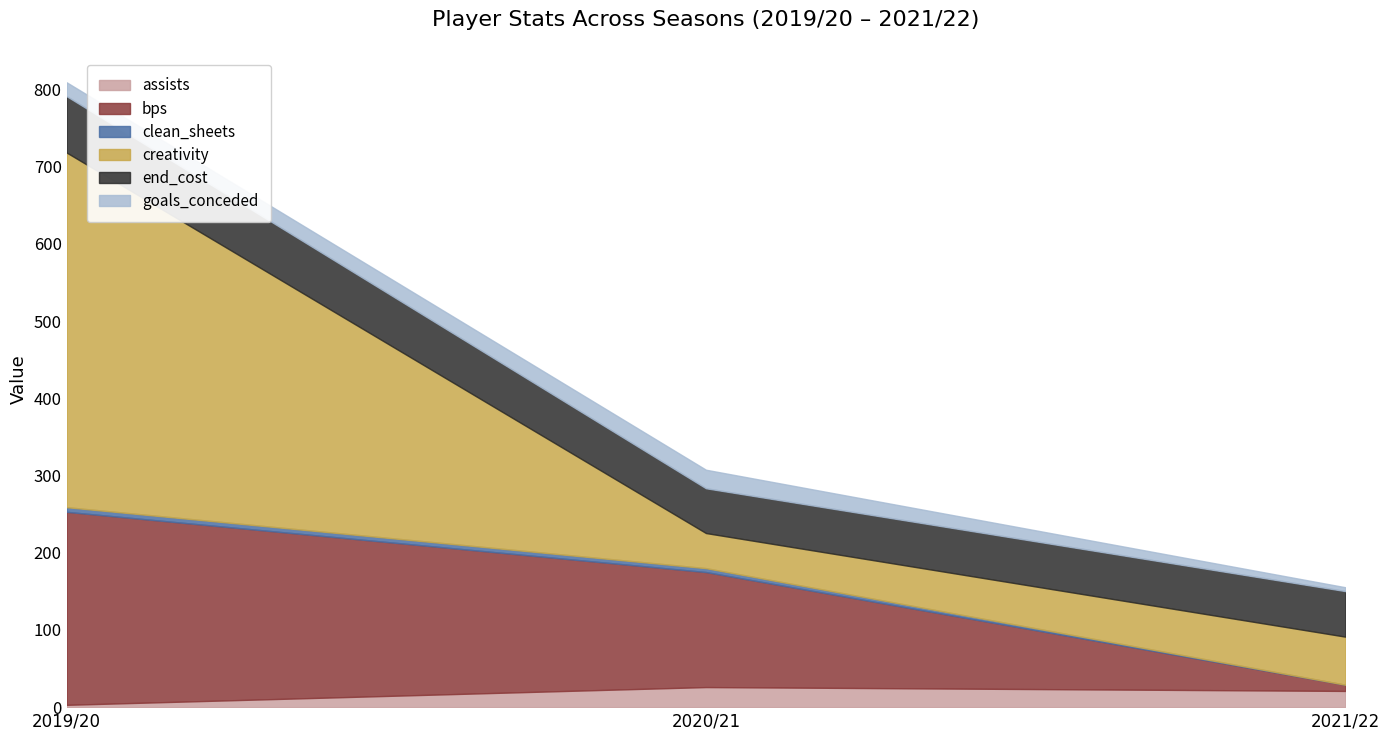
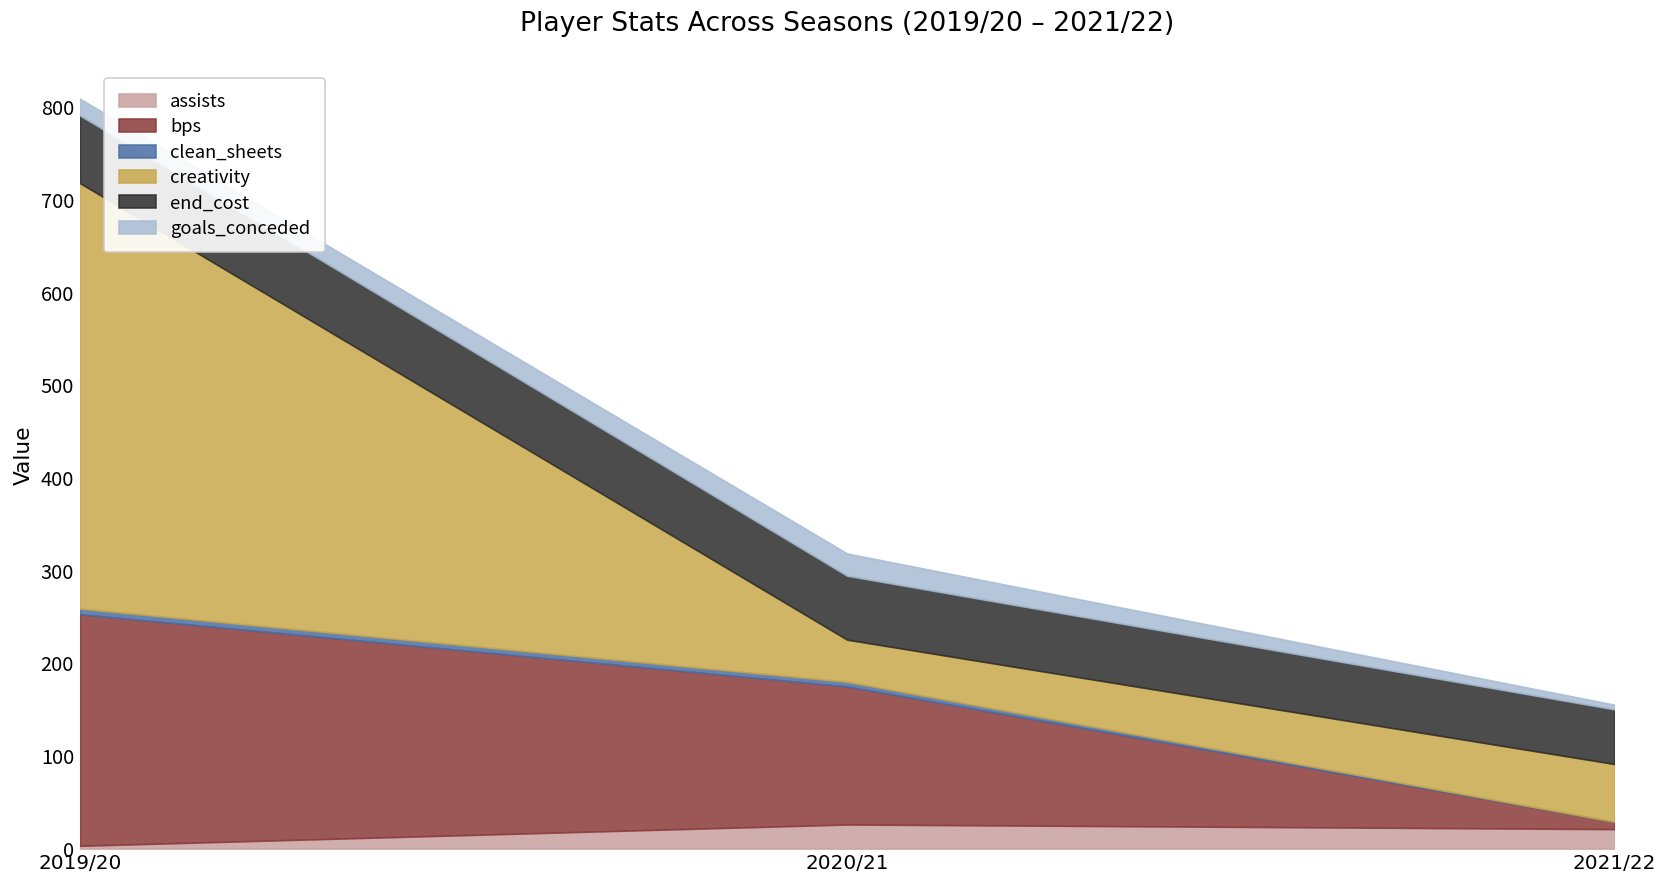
end_cost, 2020/21: 60 -> 70
